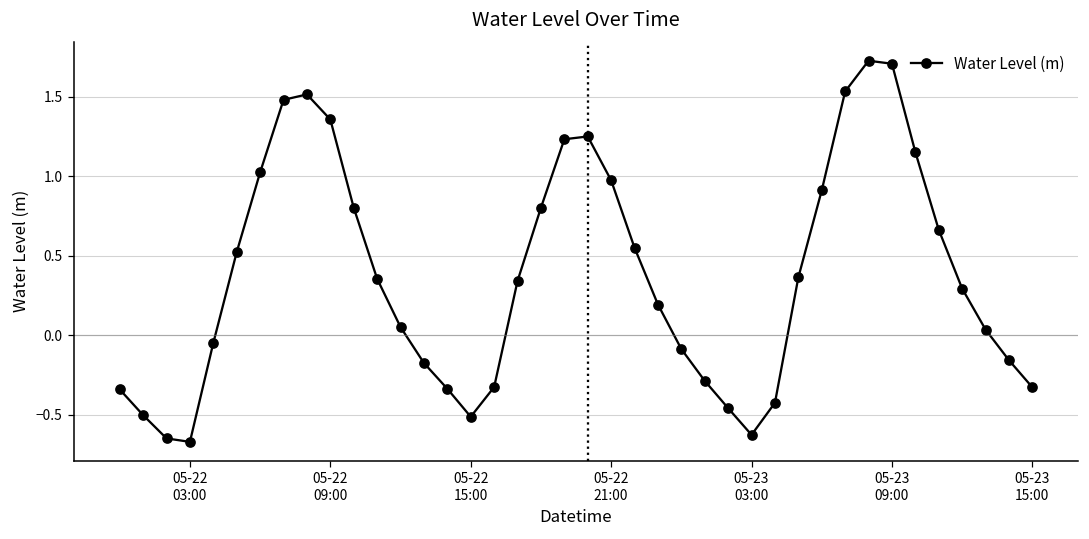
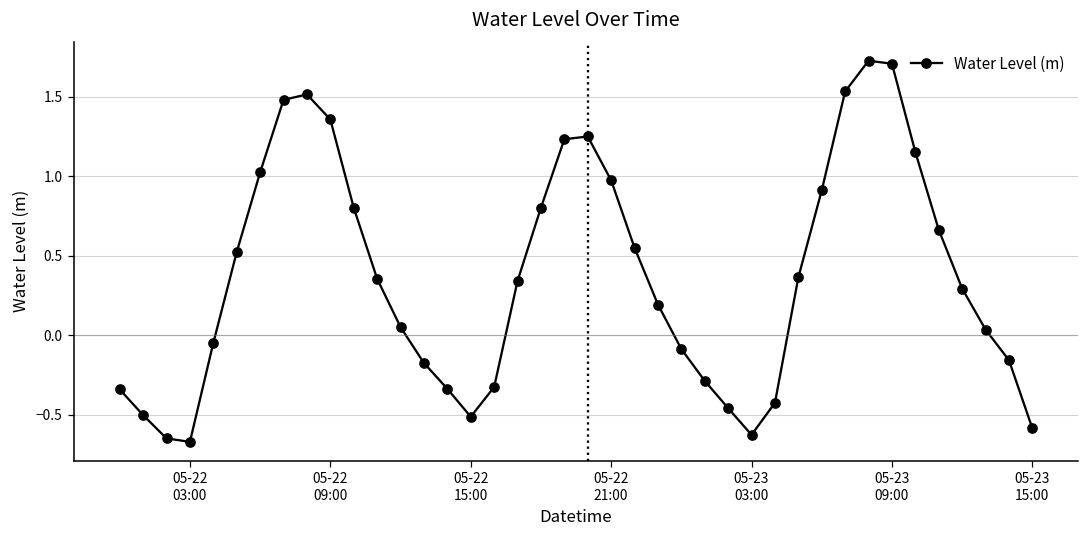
05-23 15:00: -0.33 -> -0.59
